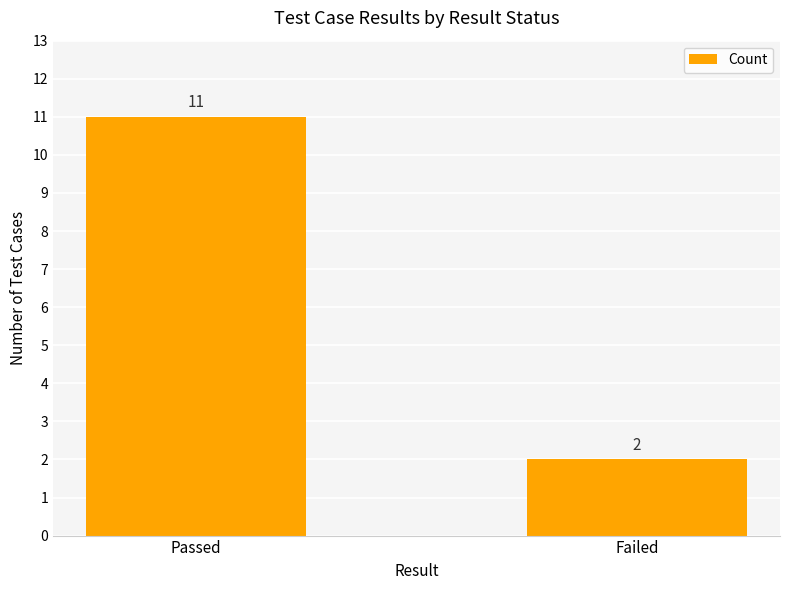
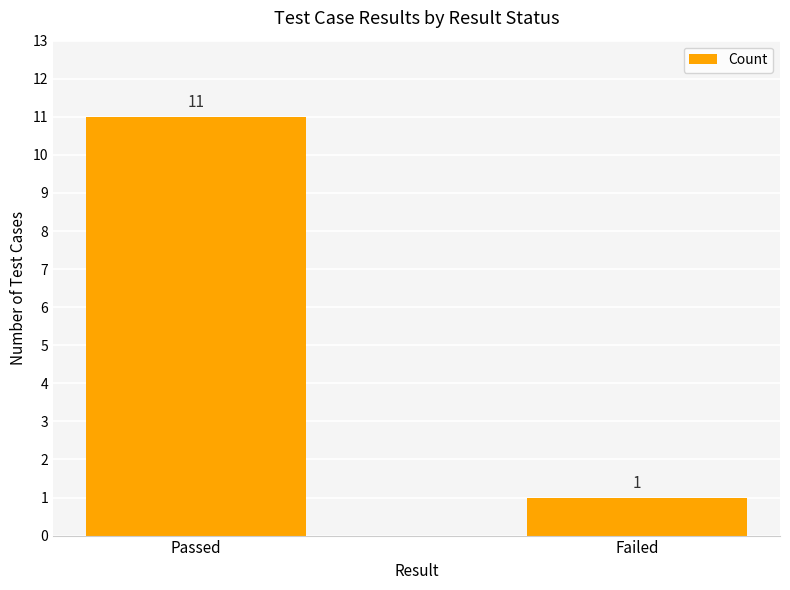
Failed: 2 -> 1
